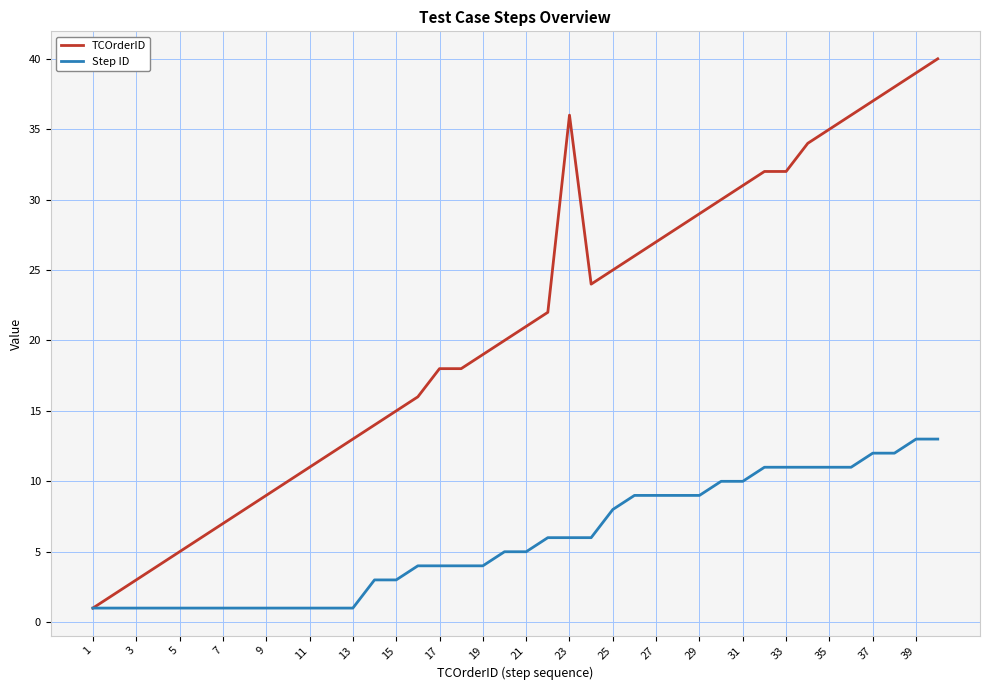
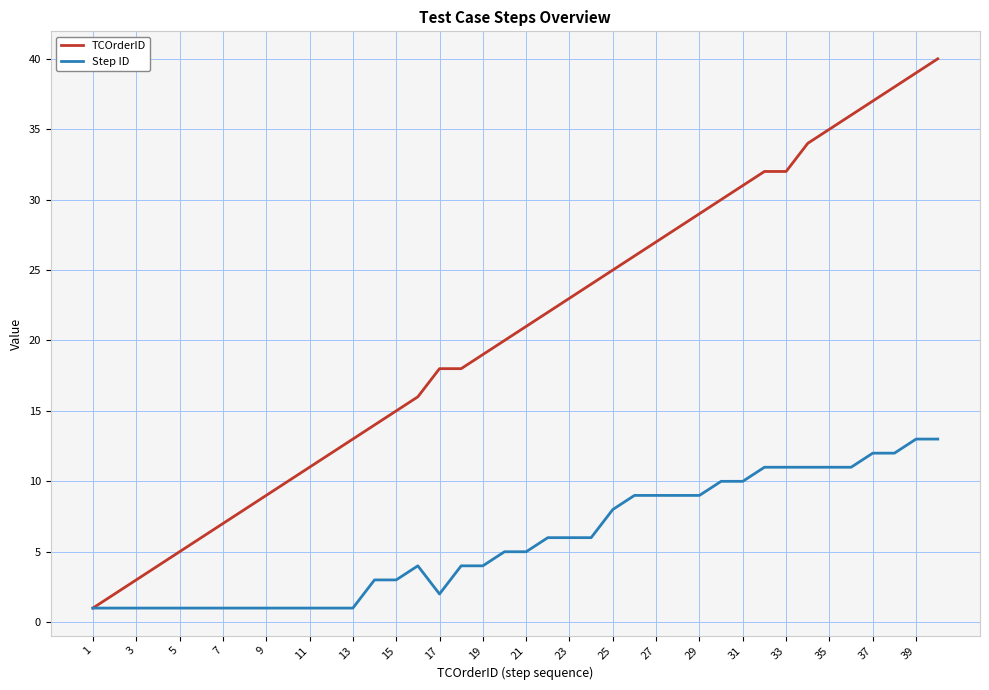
Step ID, 17: 4 -> 2
TCOrderID, 23: 36 -> 23
